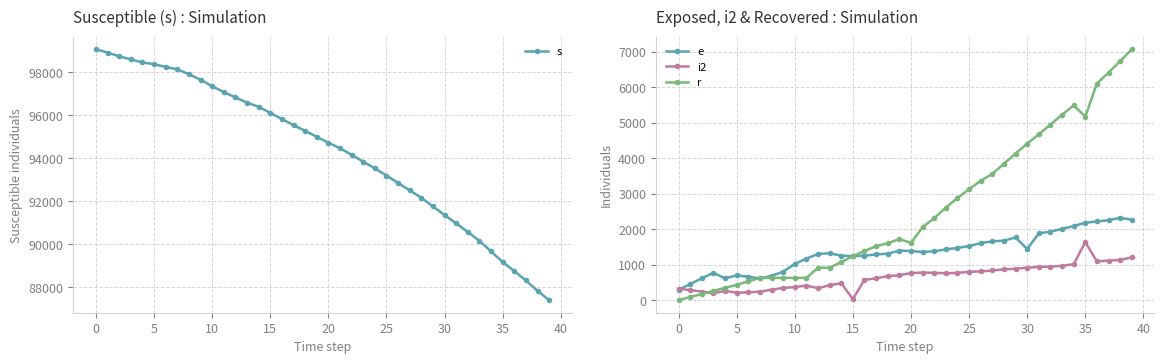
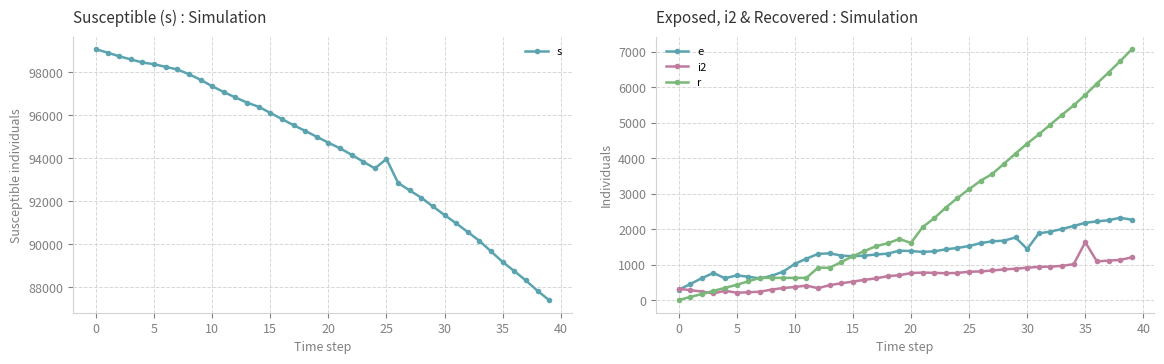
Susceptible (s) : Simulation, 25: 93200 -> 94000
Exposed, i2 & Recovered : Simulation, i2, 15: 0 -> 500
Exposed, i2 & Recovered : Simulation, r, 35: 5200 -> 5800
